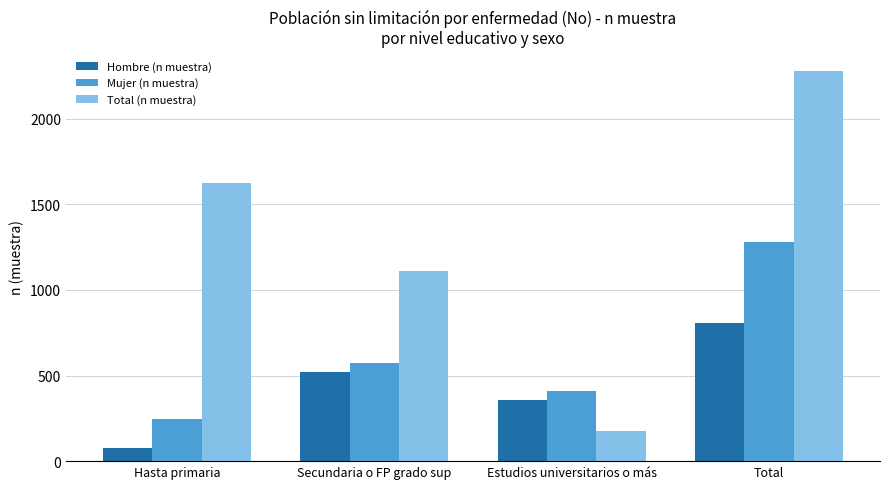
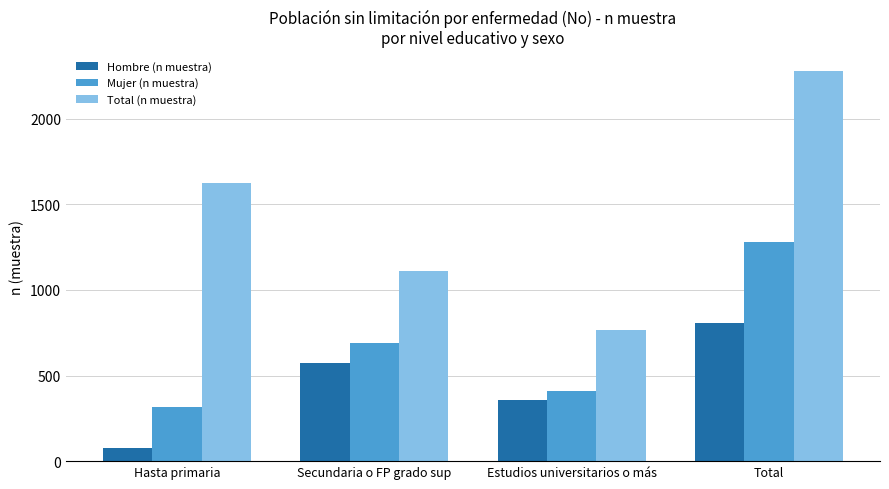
Mujer (n muestra), Hasta primaria: 240 -> 320
Hombre (n muestra), Secundaria o FP grado sup: 520 -> 570
Mujer (n muestra), Secundaria o FP grado sup: 580 -> 690
Total (n muestra), Estudios universitarios o más: 180 -> 760
